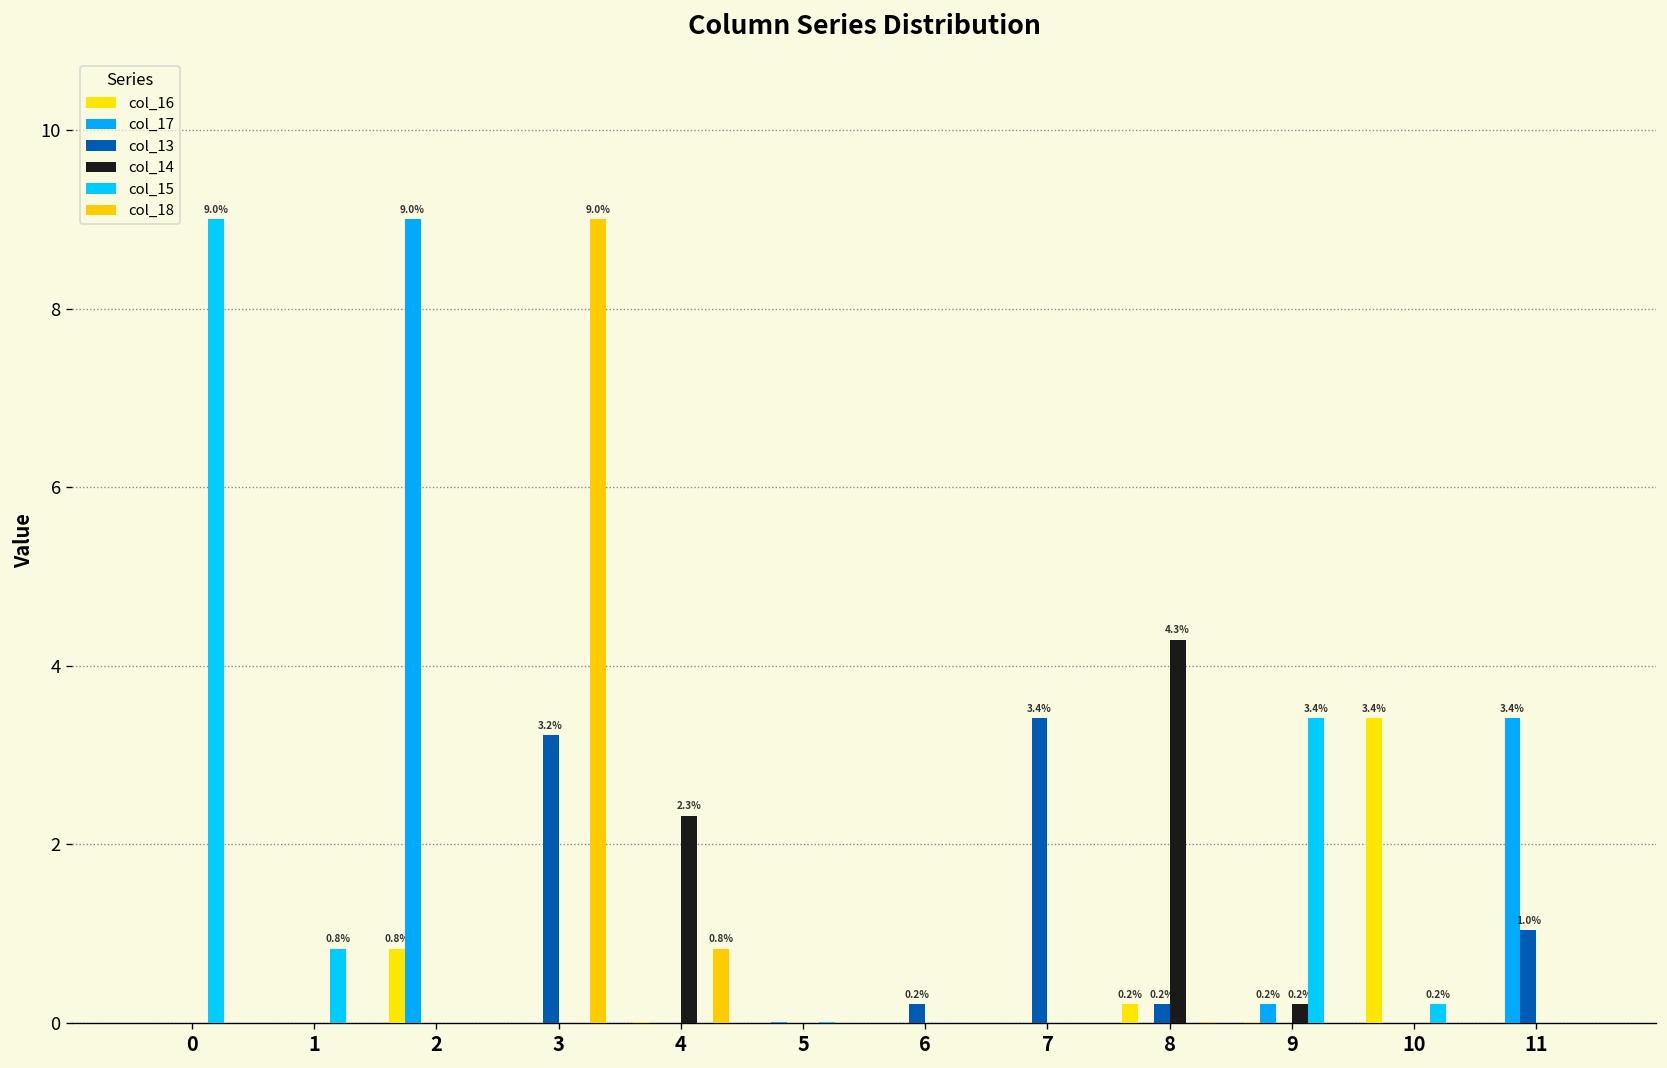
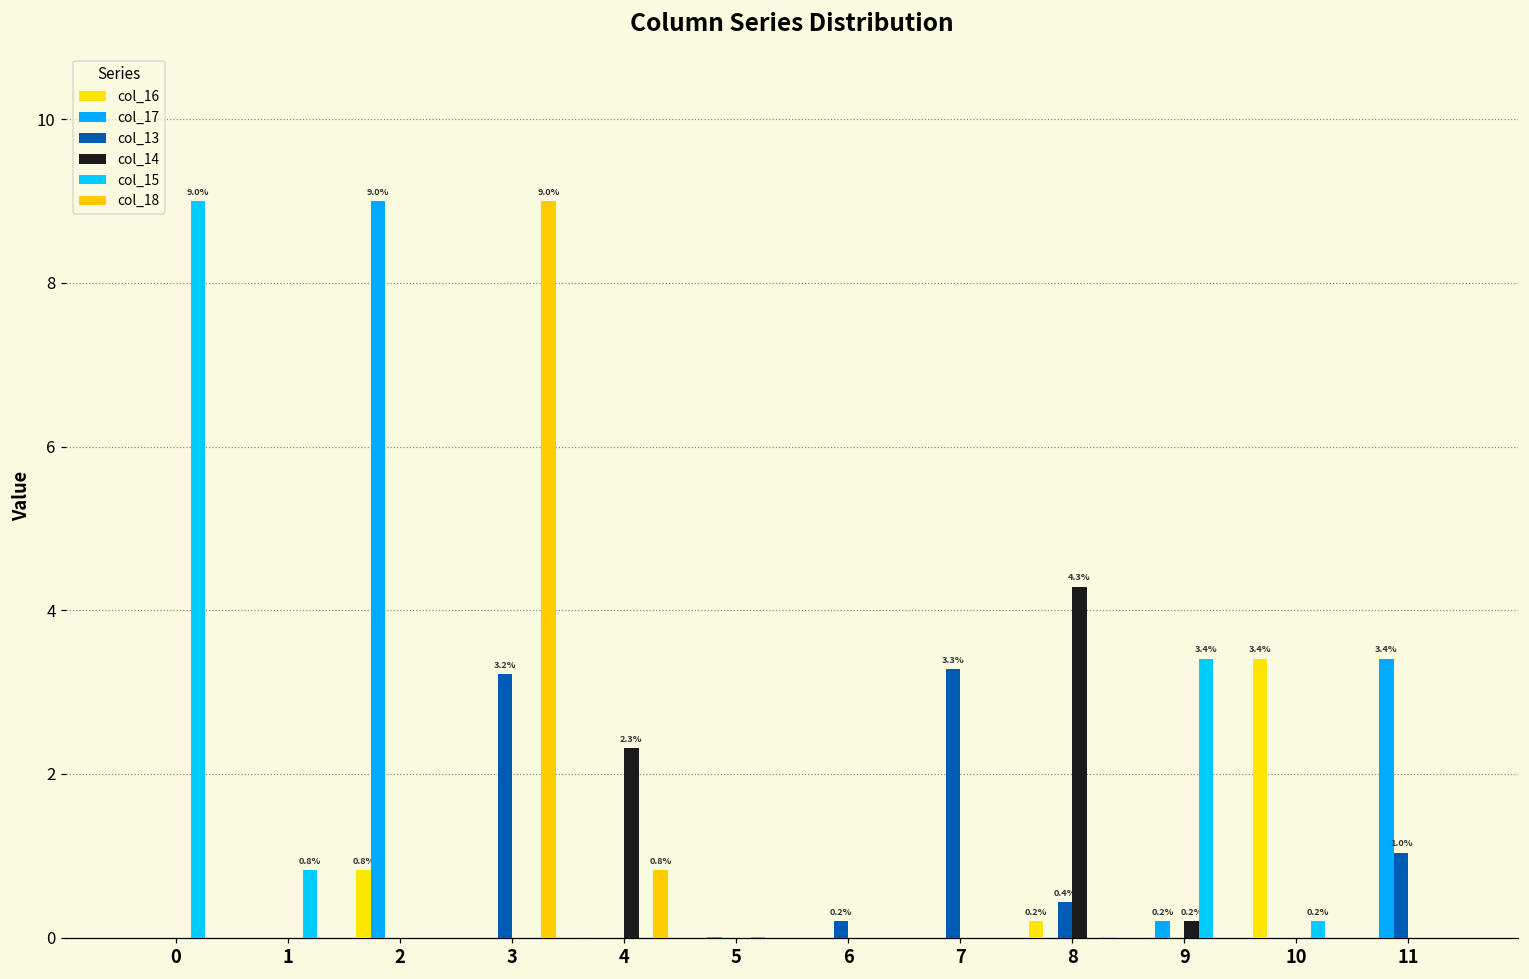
col_13, 7: 3.4% -> 3.3%
col_13, 8: 0.2% -> 0.4%
